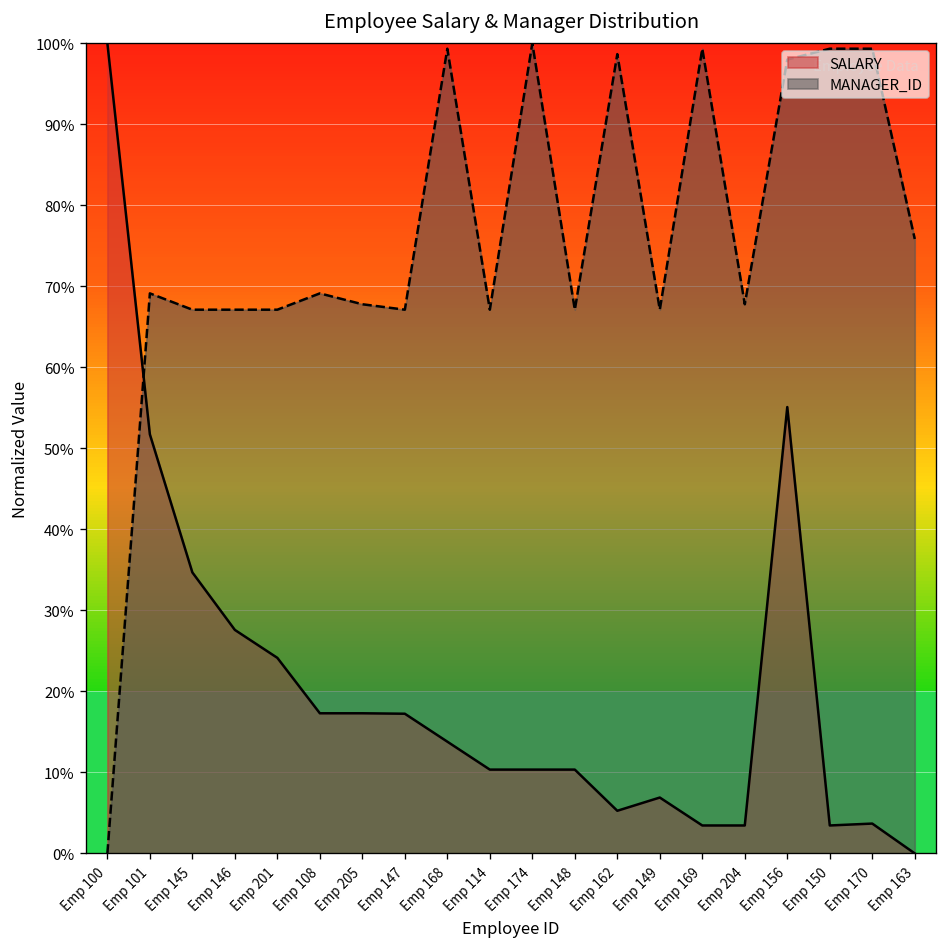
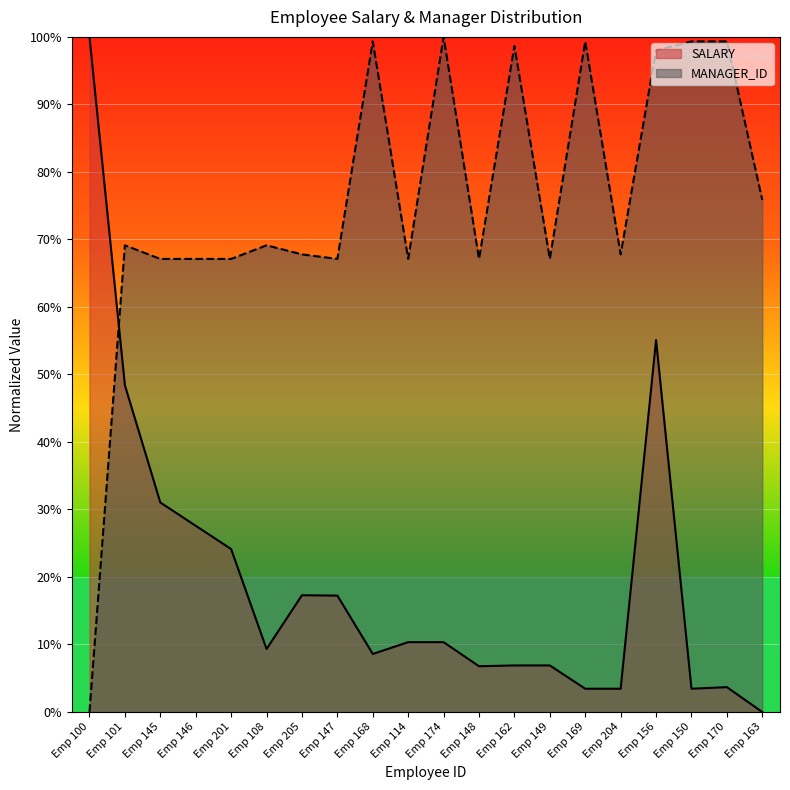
SALARY, Emp 101: 52% -> 48%
SALARY, Emp 145: 35% -> 31%
SALARY, Emp 108: 17% -> 9%
SALARY, Emp 168: 14% -> 9%
SALARY, Emp 148: 10% -> 7%
SALARY, Emp 162: 5% -> 7%
